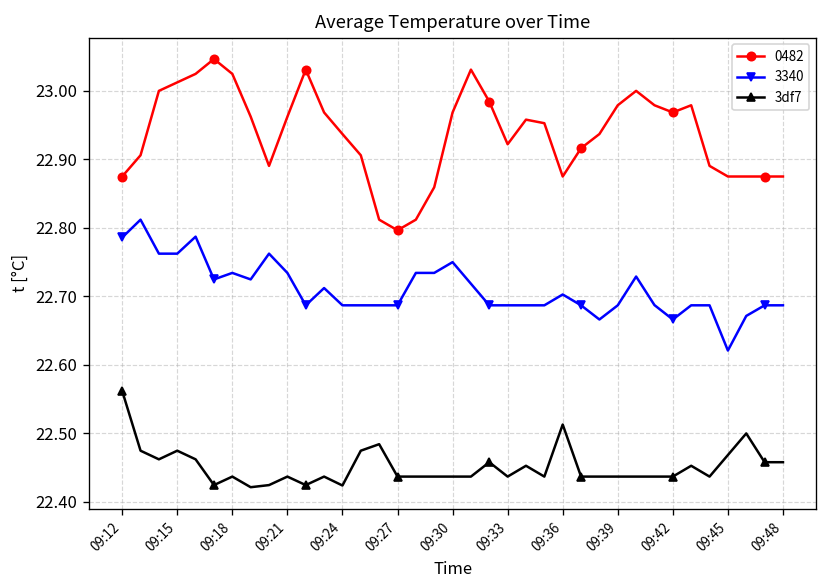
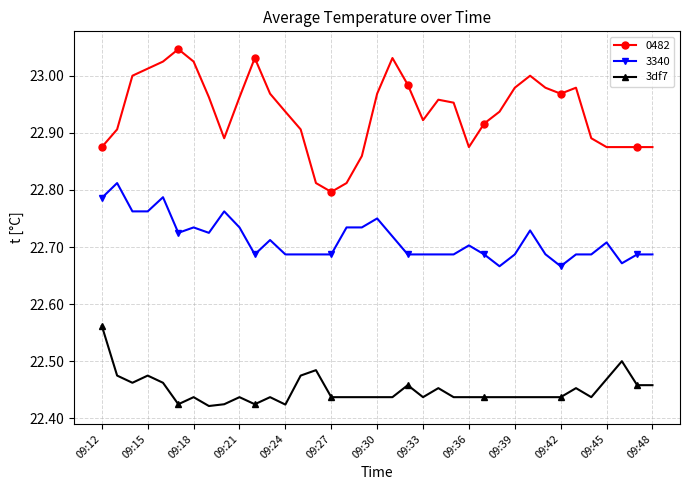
3df7, 09:36: 22.51 -> 22.44
3340, 09:45: 22.62 -> 22.71
